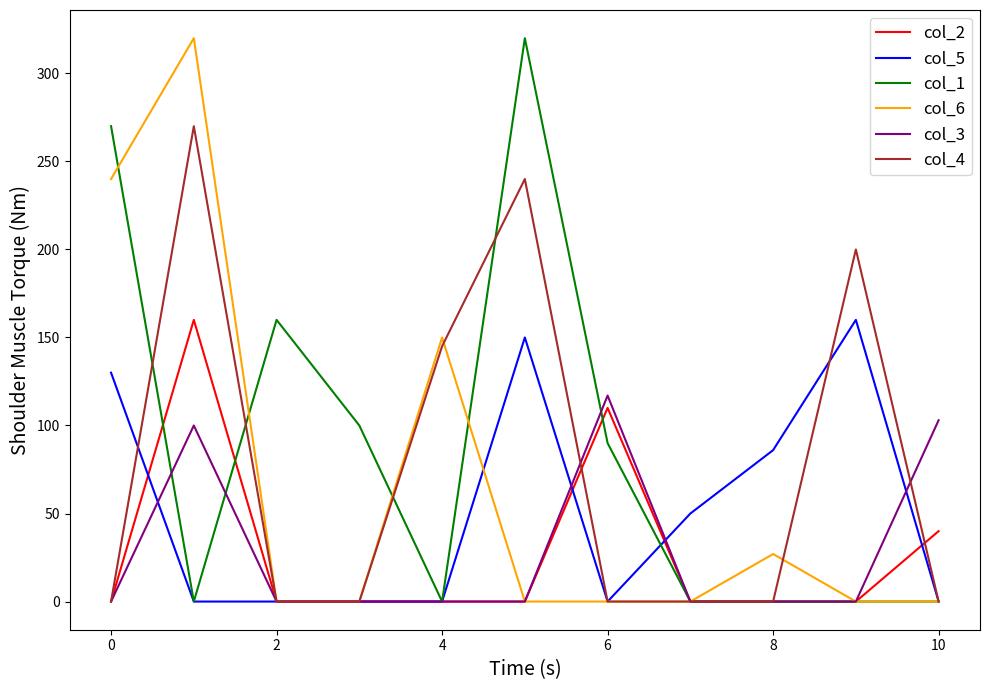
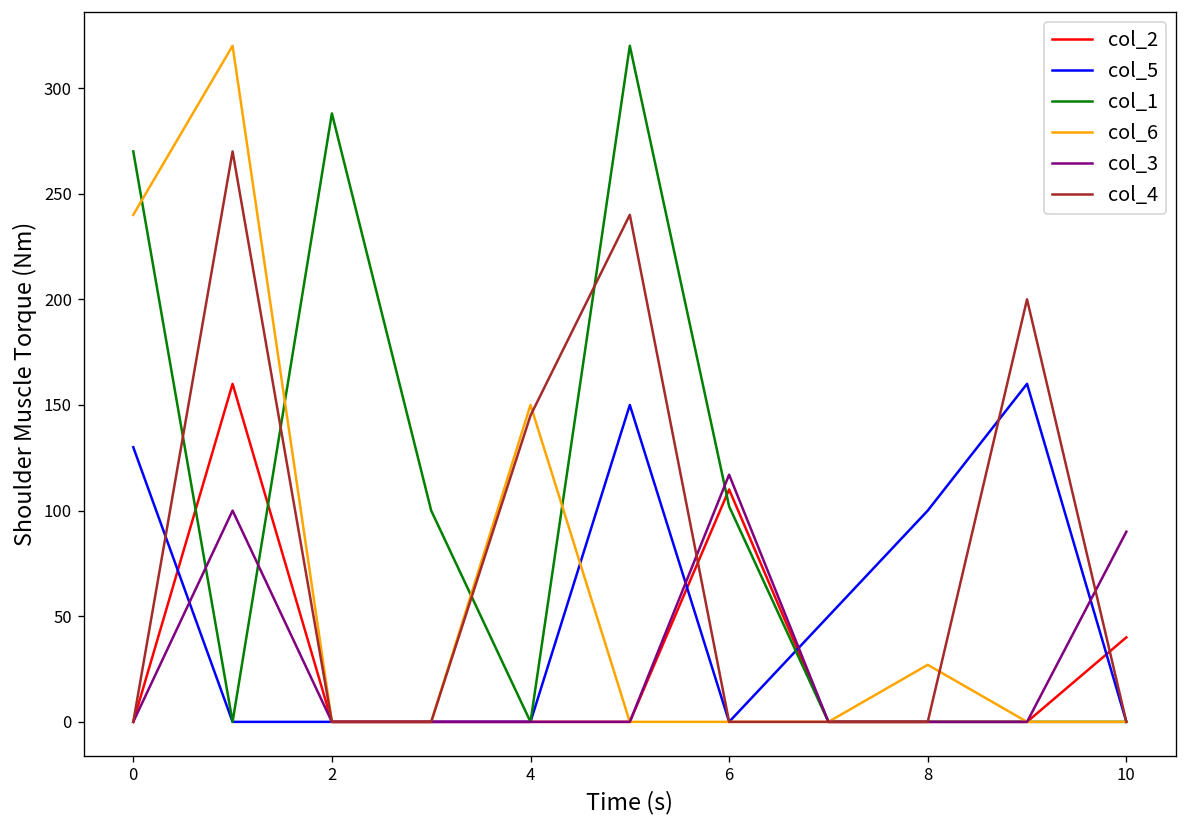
col_1, 2: 160 -> 288
col_1, 6: 90 -> 102
col_5, 8: 86 -> 100
col_3, 10: 103 -> 90
